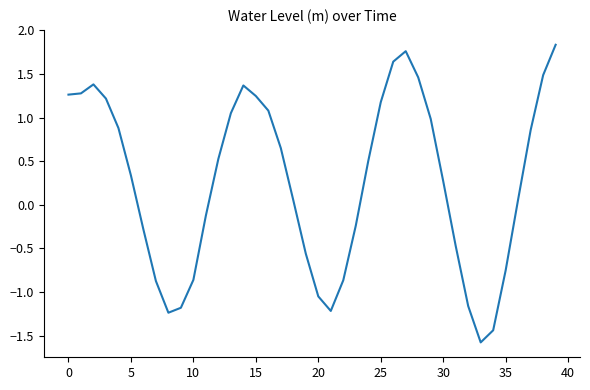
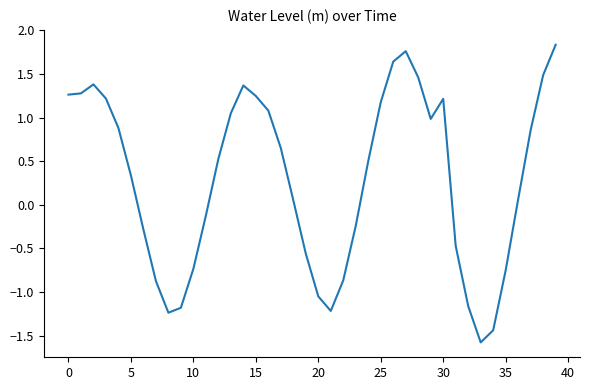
10: -0.9 -> -0.7
30: 0.3 -> 1.2
